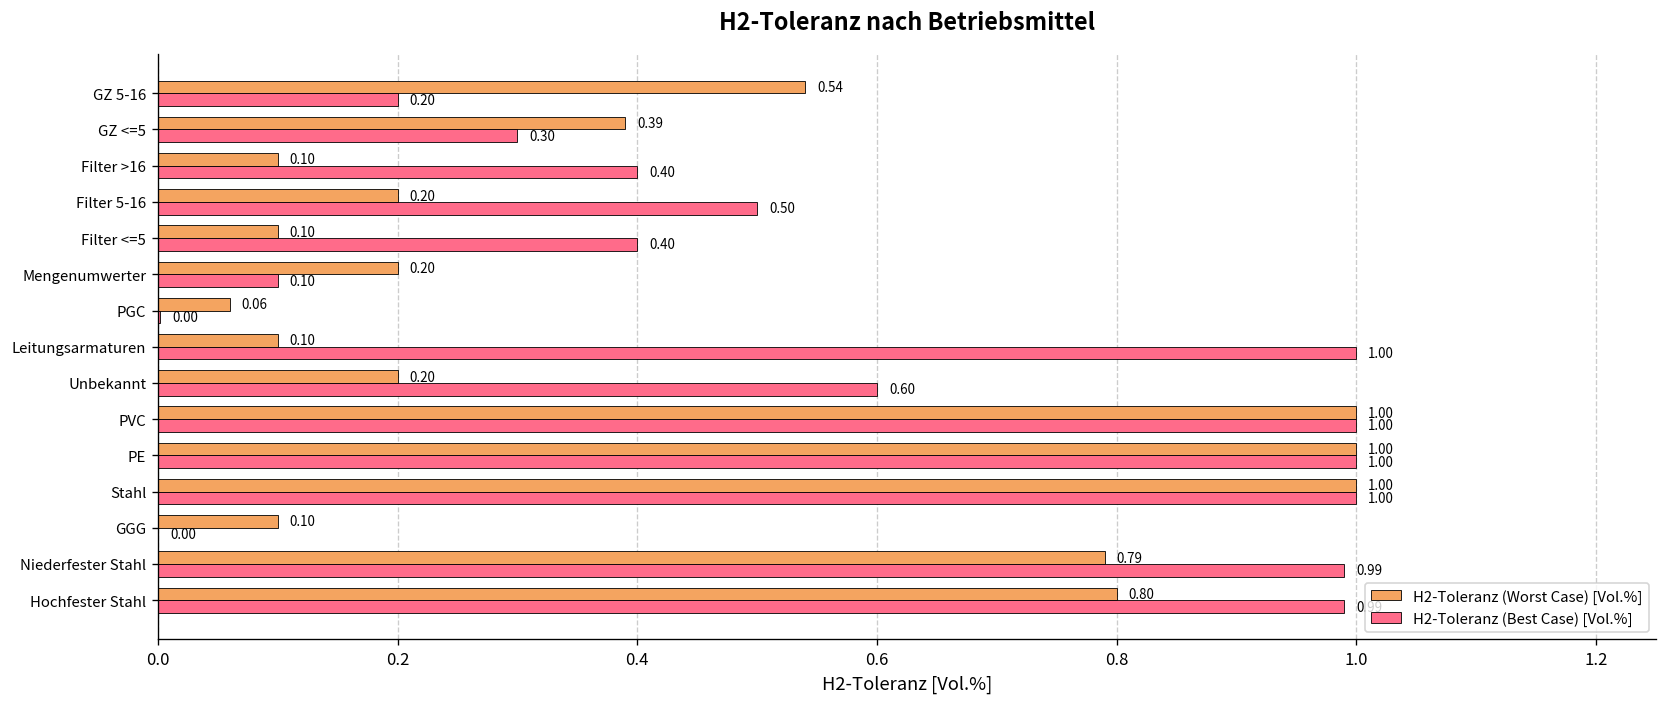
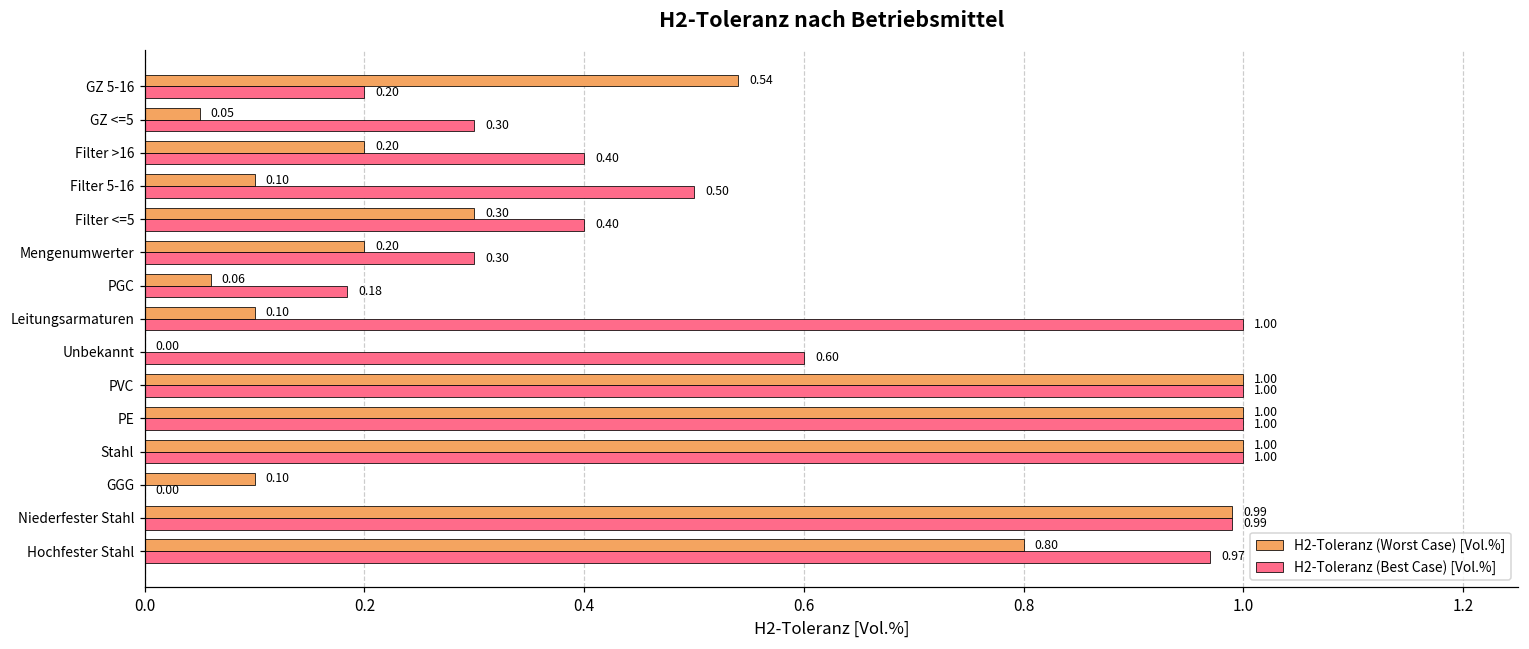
H2-Toleranz (Worst Case) [Vol.%], GZ <=5: 0.39 -> 0.05
H2-Toleranz (Worst Case) [Vol.%], Filter >16: 0.10 -> 0.20
H2-Toleranz (Worst Case) [Vol.%], Filter 5-16: 0.20 -> 0.10
H2-Toleranz (Worst Case) [Vol.%], Filter <=5: 0.10 -> 0.30
H2-Toleranz (Best Case) [Vol.%], Mengenumwerter: 0.10 -> 0.30
H2-Toleranz (Best Case) [Vol.%], PGC: 0.00 -> 0.18
H2-Toleranz (Worst Case) [Vol.%], Unbekannt: 0.20 -> 0.00
H2-Toleranz (Worst Case) [Vol.%], Niederfester Stahl: 0.79 -> 0.99
H2-Toleranz (Best Case) [Vol.%], Hochfester Stahl: 0.99 -> 0.97
